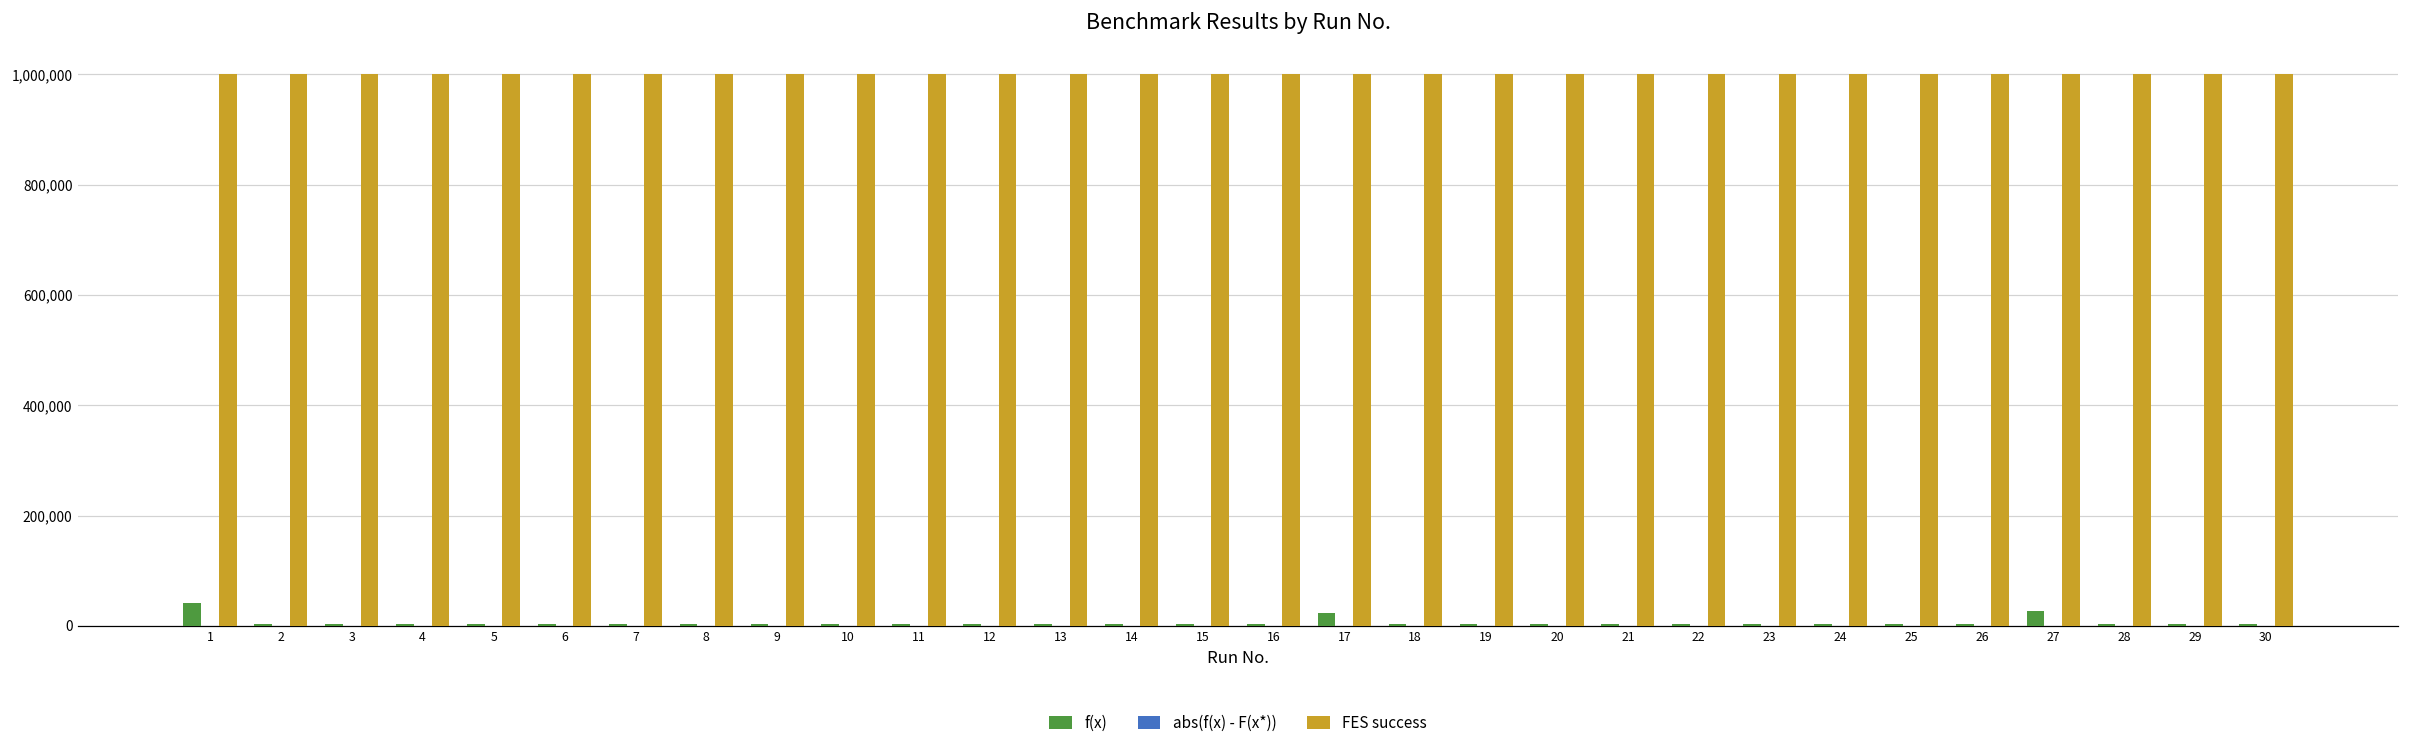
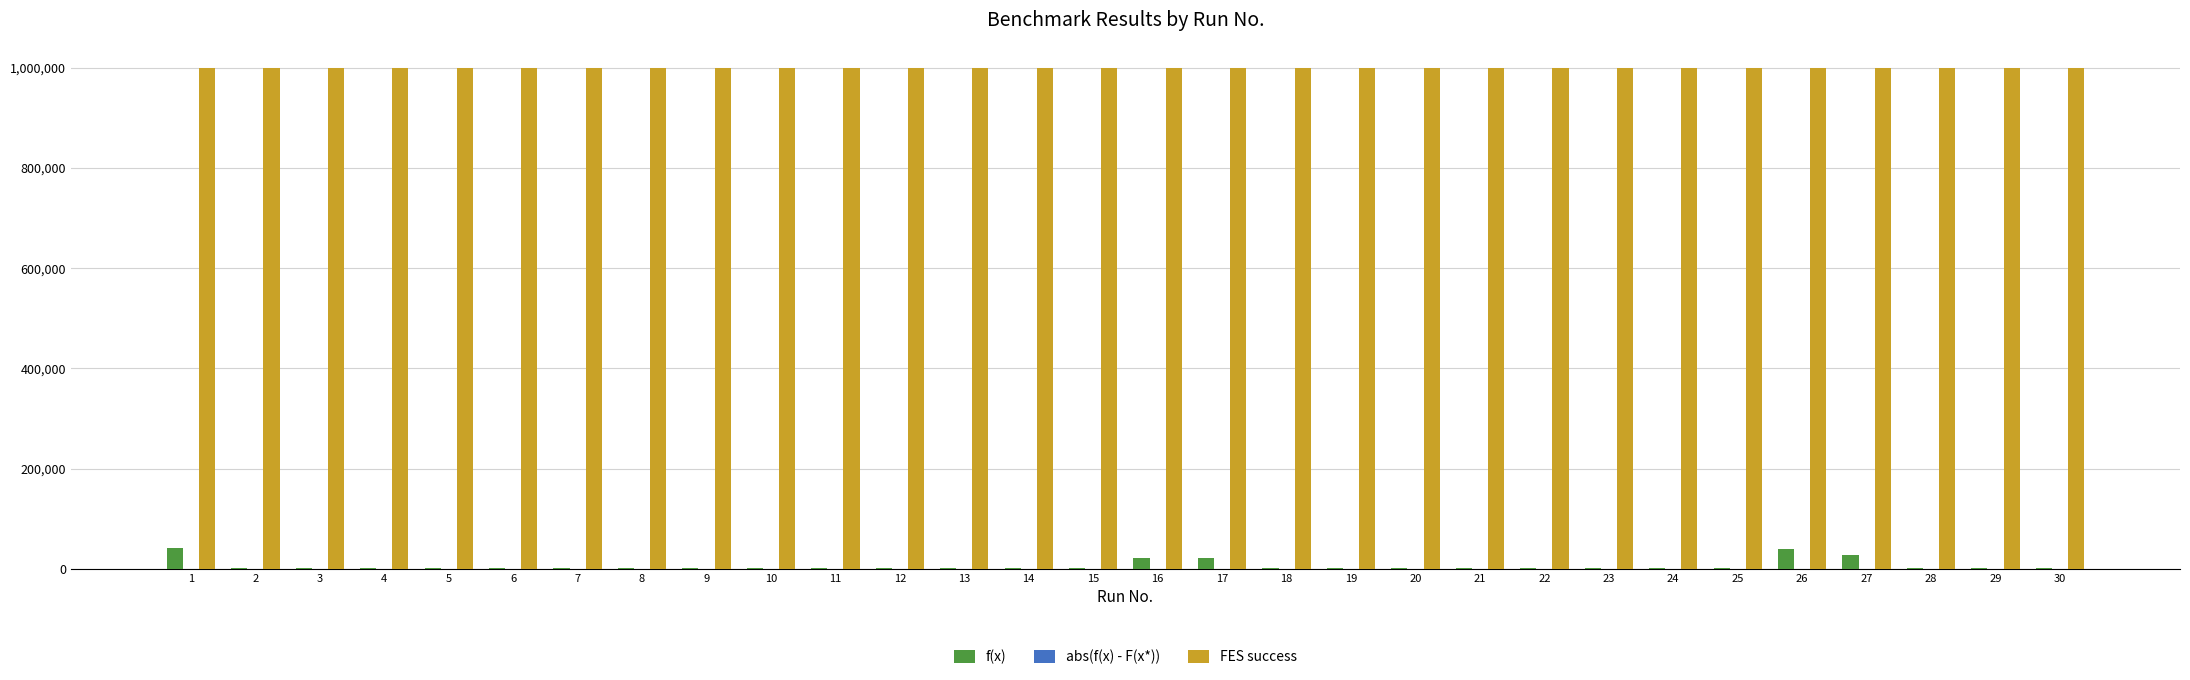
f(x), 16: 0 -> 20,000
f(x), 26: 0 -> 40,000
